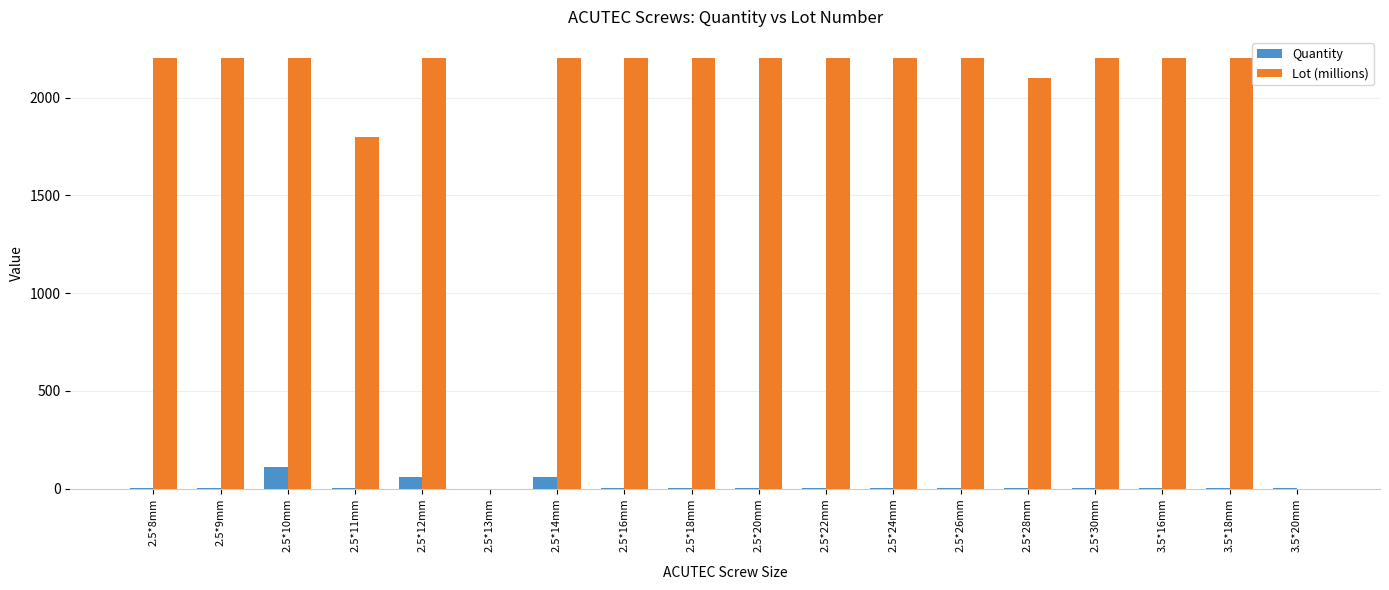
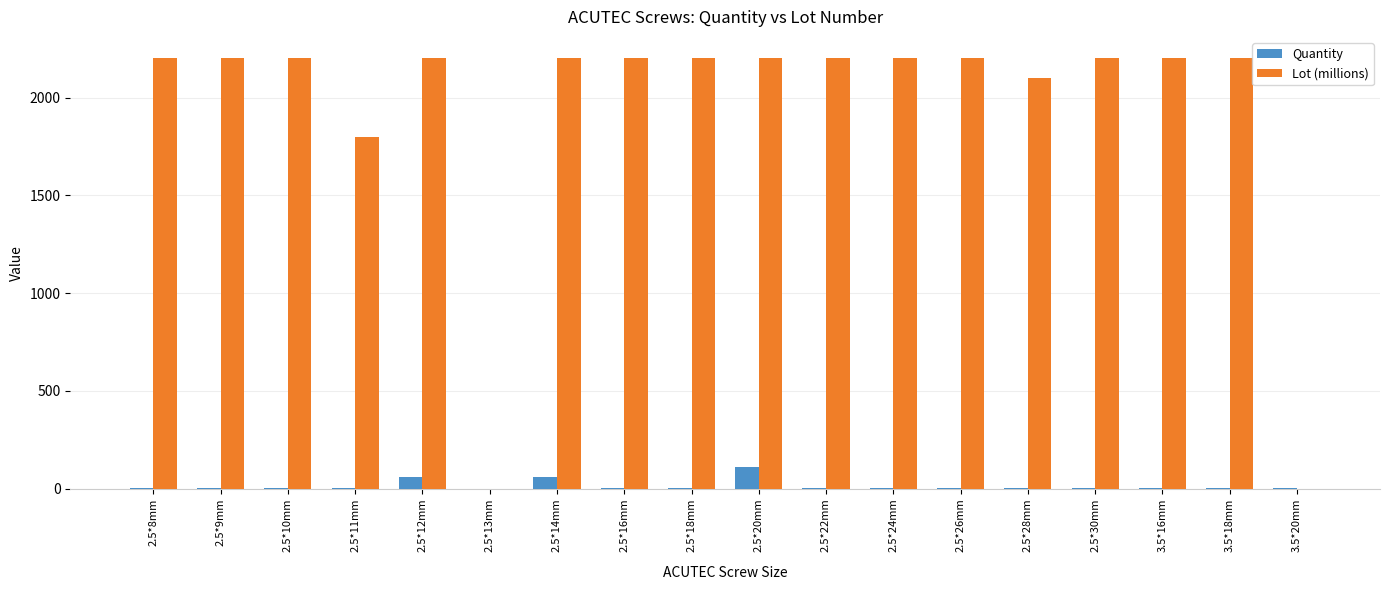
Quantity, 2.5*10mm: 110 -> 0
Quantity, 2.5*20mm: 0 -> 110
